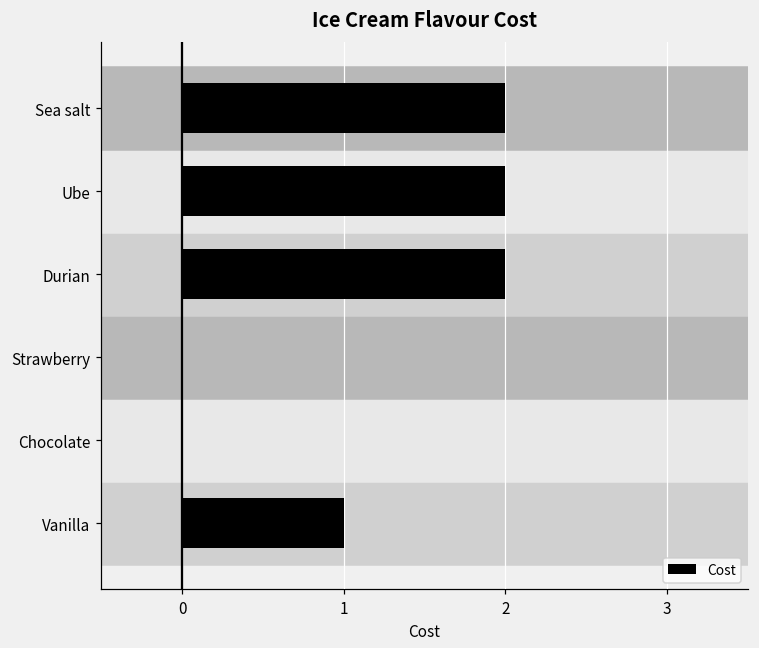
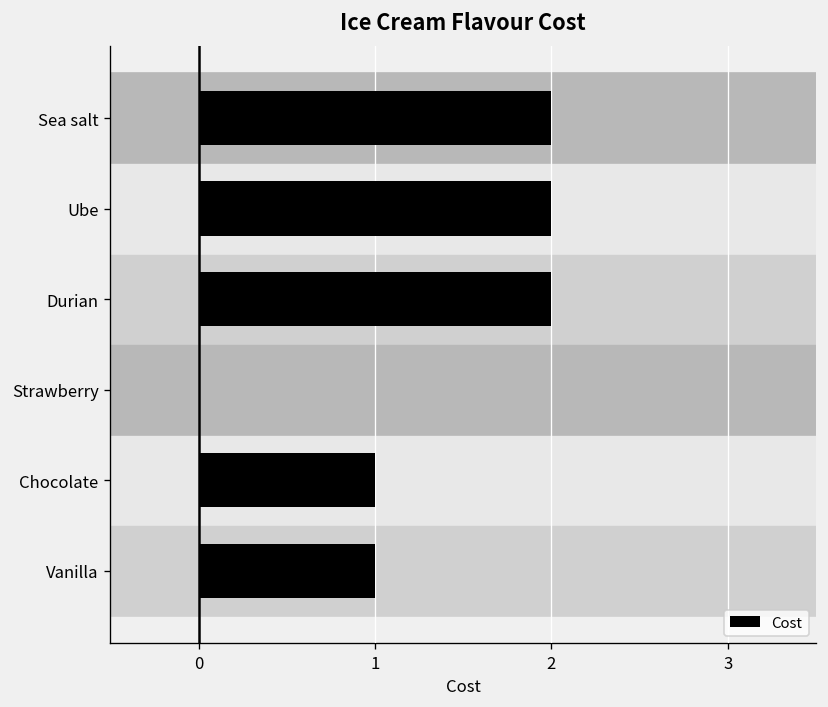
Chocolate: 0 -> 1
